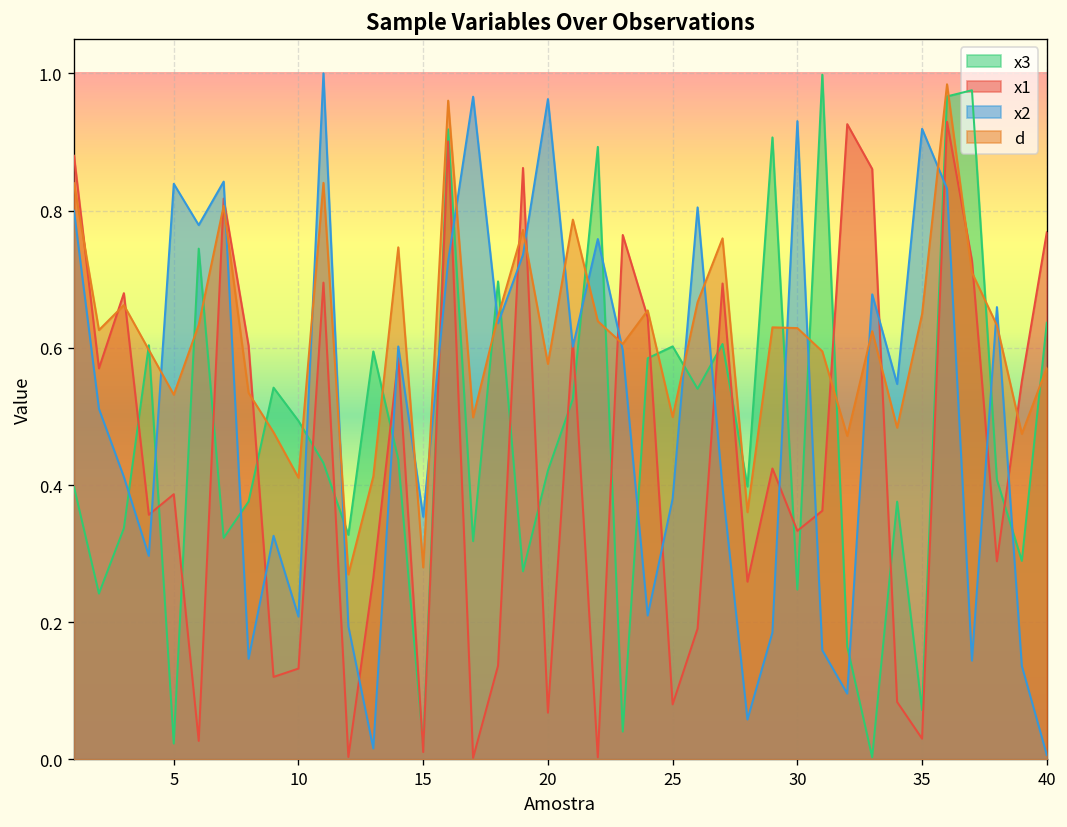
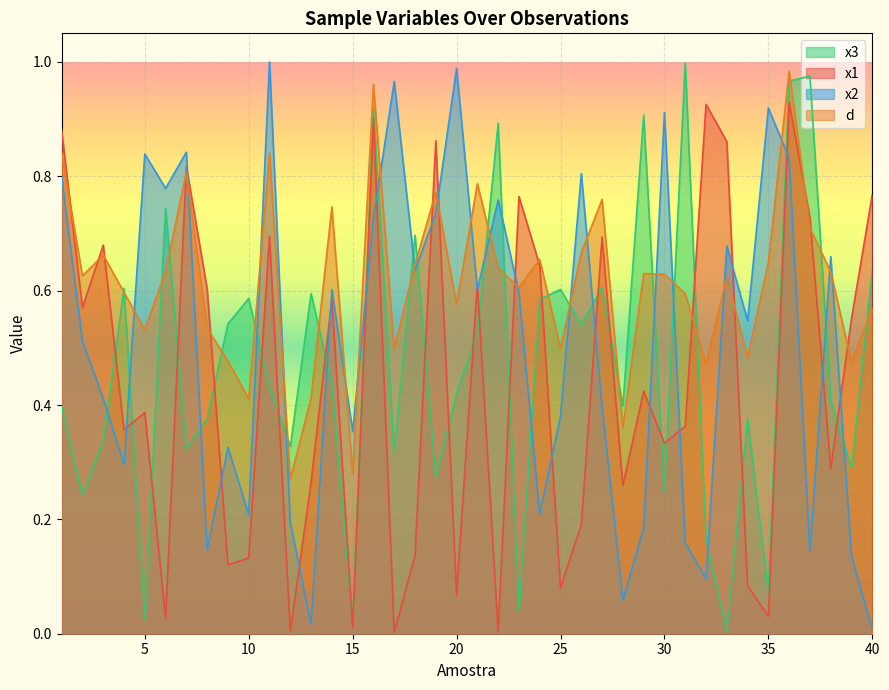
x3, 10: 0.49 -> 0.59
x2, 20: 0.96 -> 0.99
x2, 30: 0.93 -> 0.91
